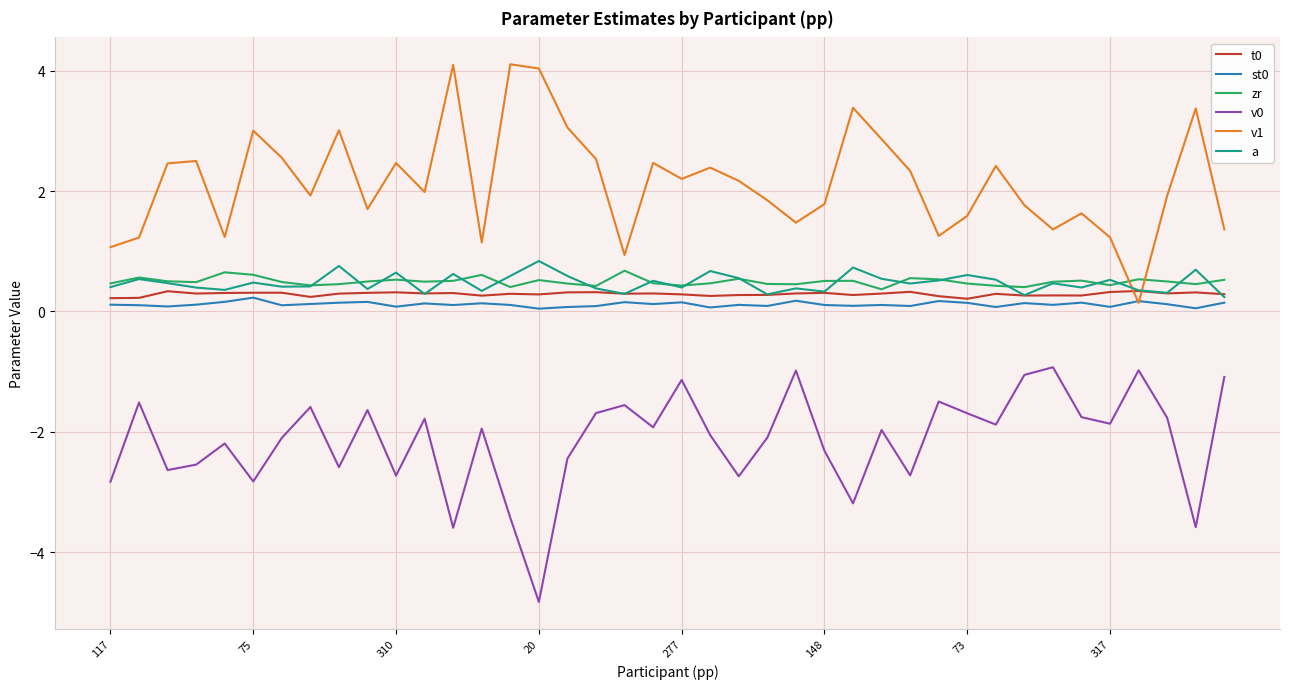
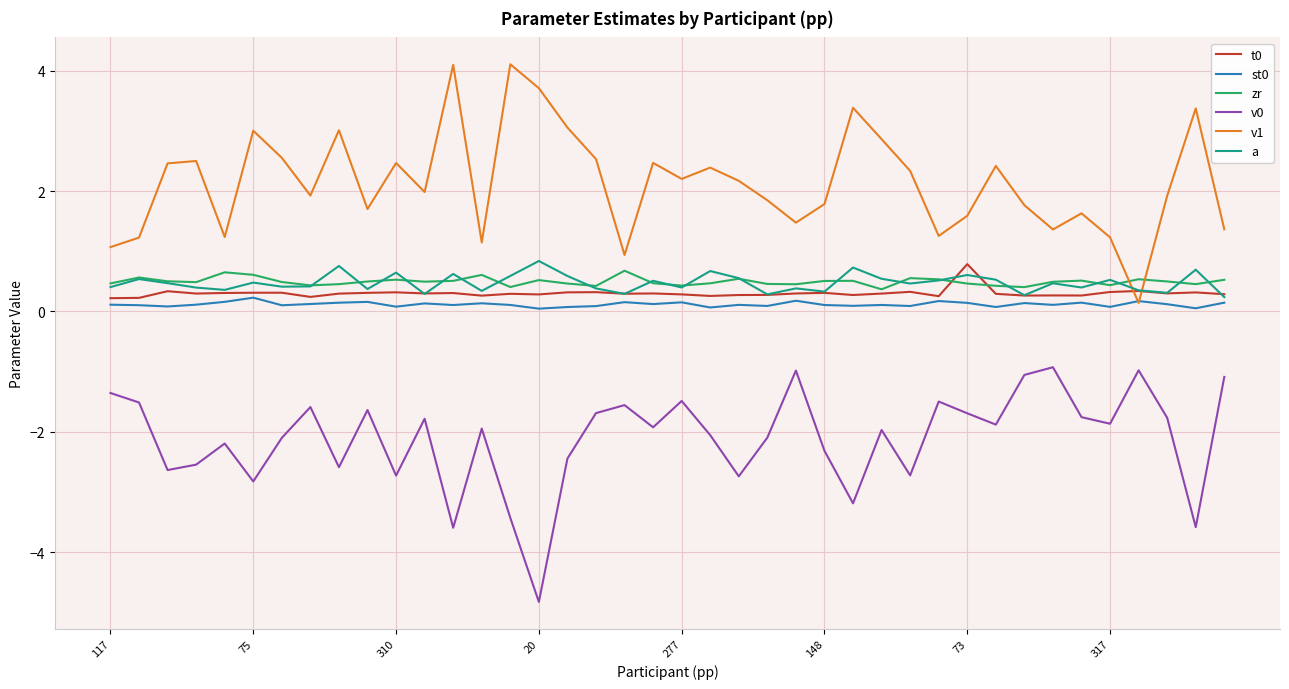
v0, 117: -2.8 -> -1.4
v1, 20: 4.0 -> 3.7
v0, 277: -1.1 -> -1.5
t0, 73: 0.2 -> 0.8
